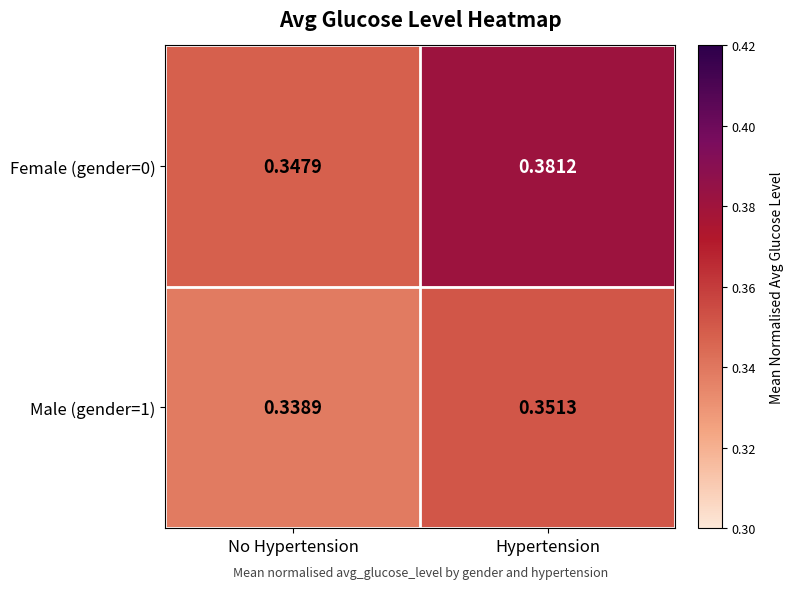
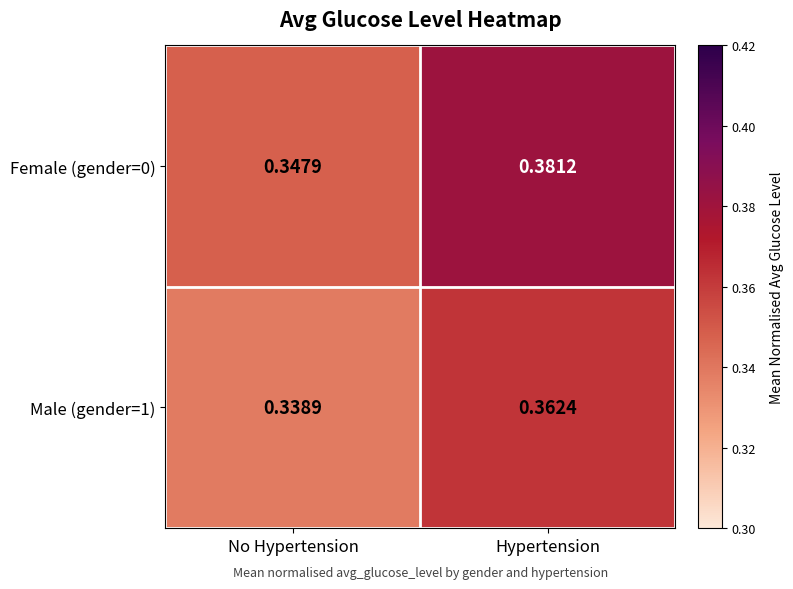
Male (gender=1), Hypertension: 0.3513 -> 0.3624
